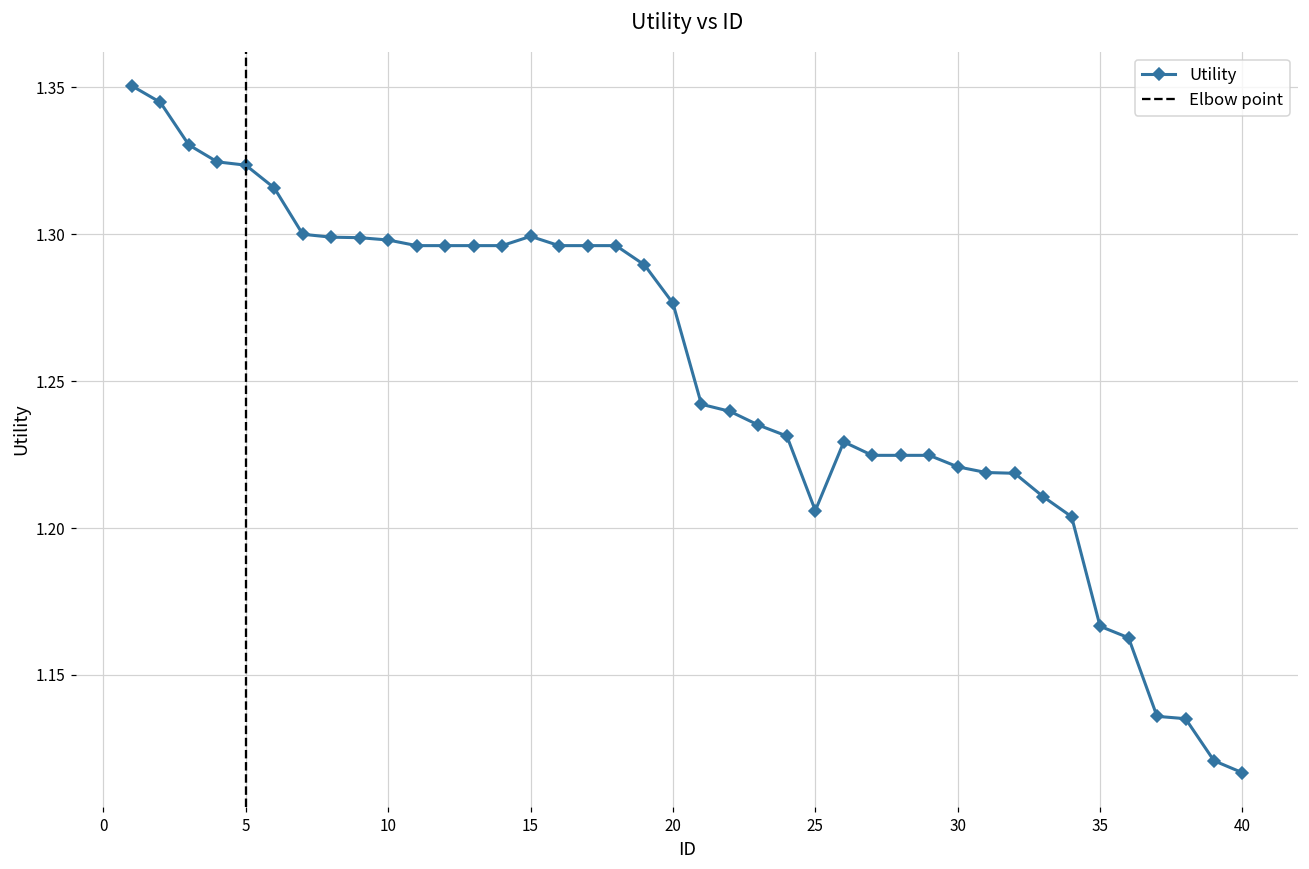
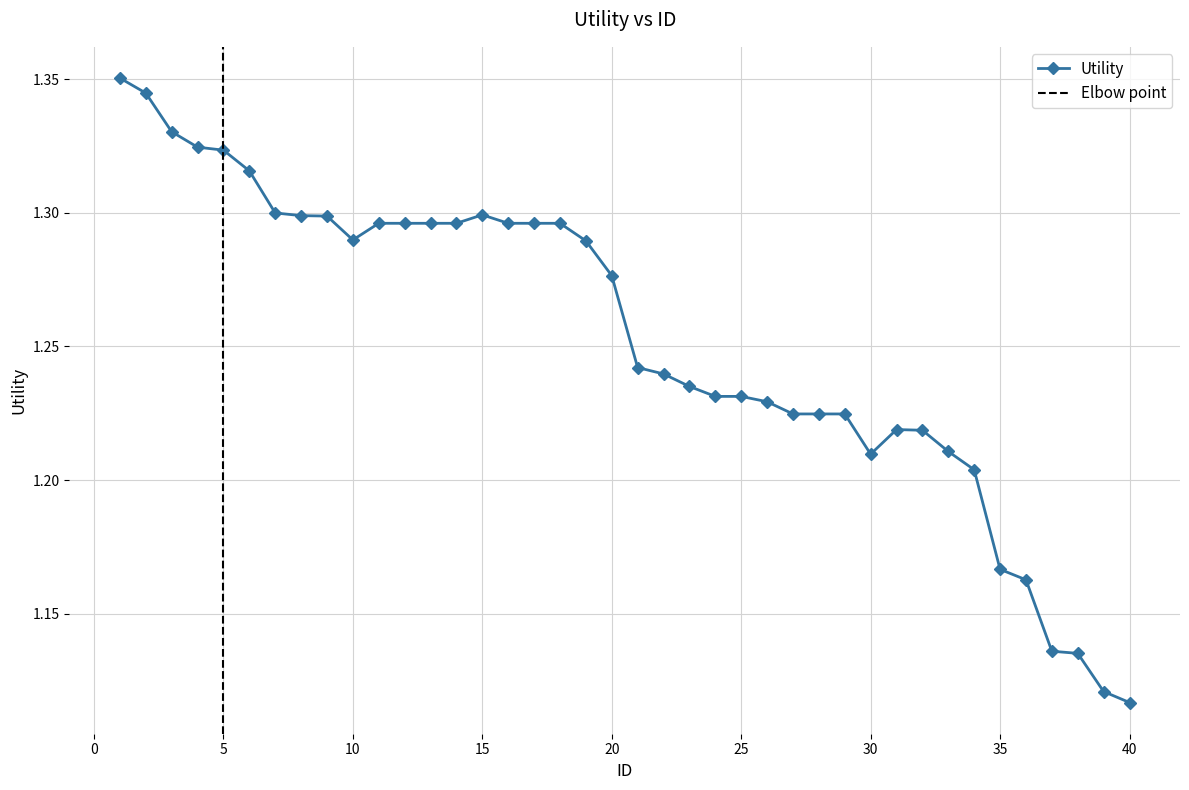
10: 1.298 -> 1.290
25: 1.206 -> 1.231
30: 1.221 -> 1.210
